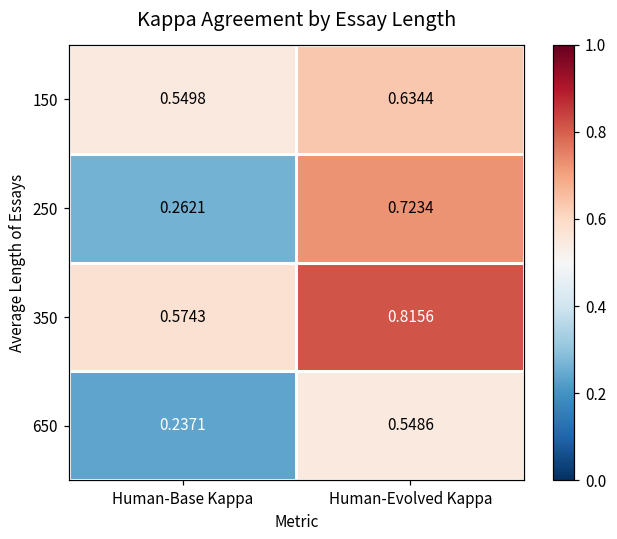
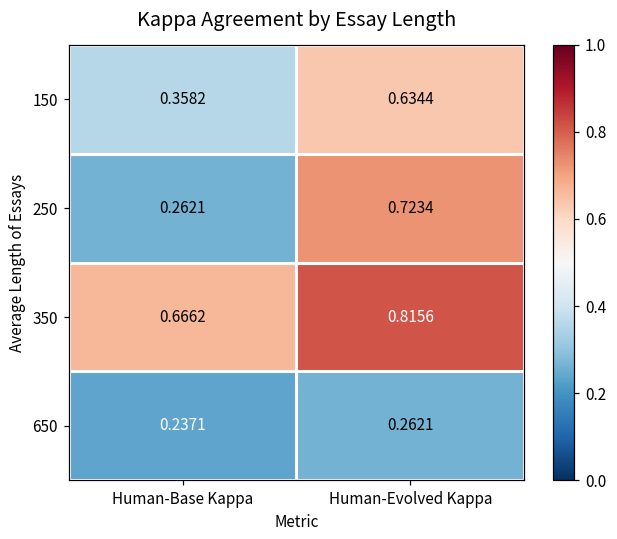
150, Human-Base Kappa: 0.5498 -> 0.3582
350, Human-Base Kappa: 0.5743 -> 0.6662
650, Human-Evolved Kappa: 0.5486 -> 0.2621
